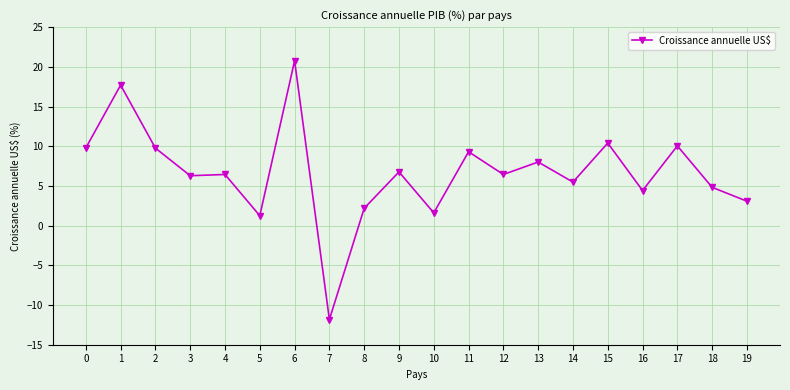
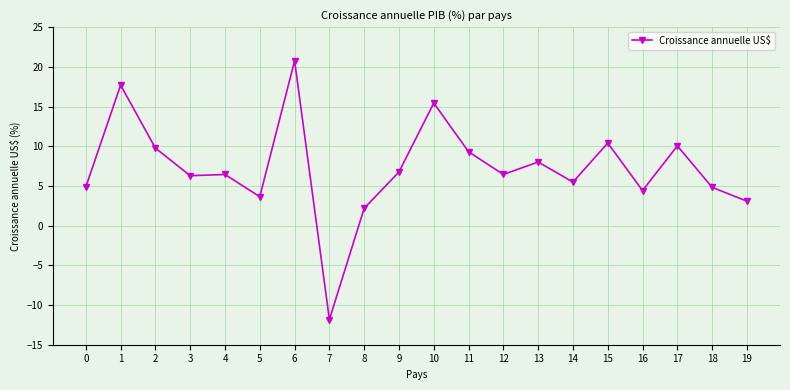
0: 10 -> 5
5: 1 -> 4
10: 2 -> 15
